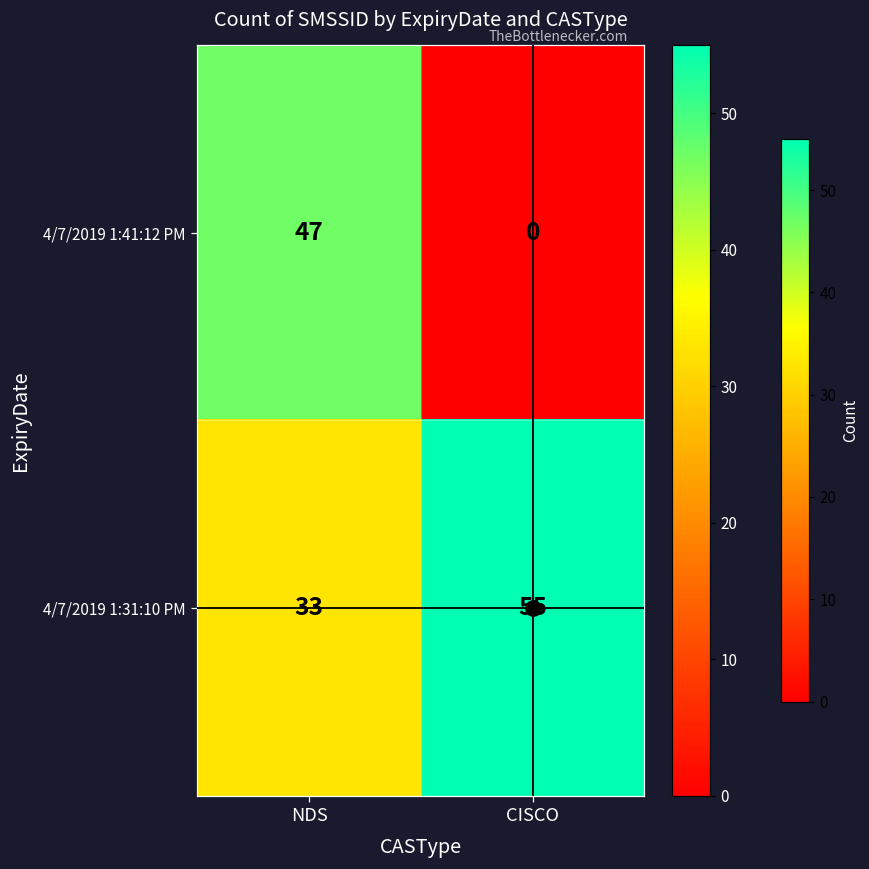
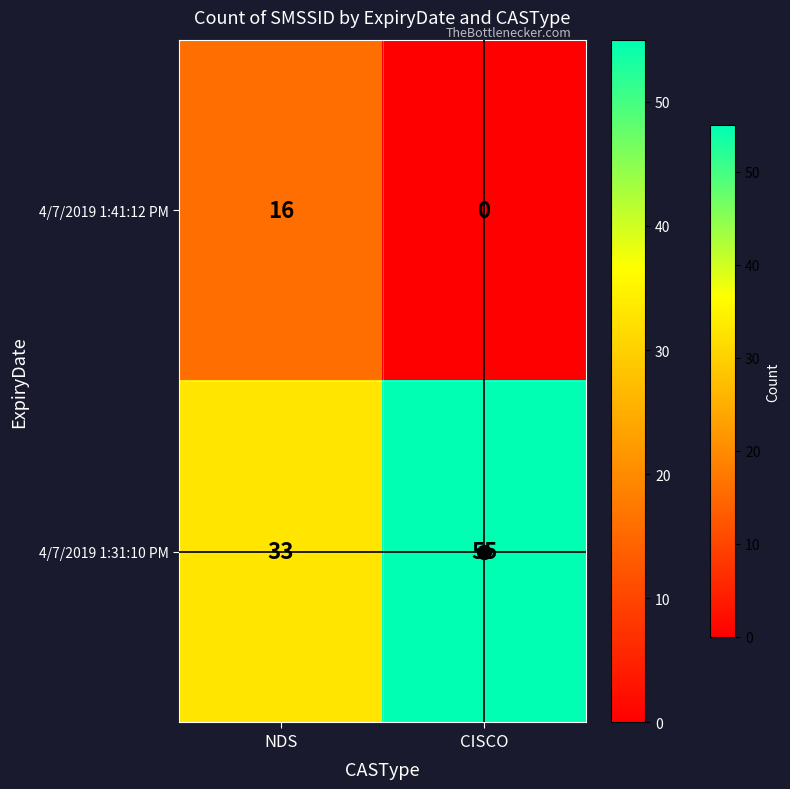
4/7/2019 1:41:12 PM, NDS: 47 -> 16
